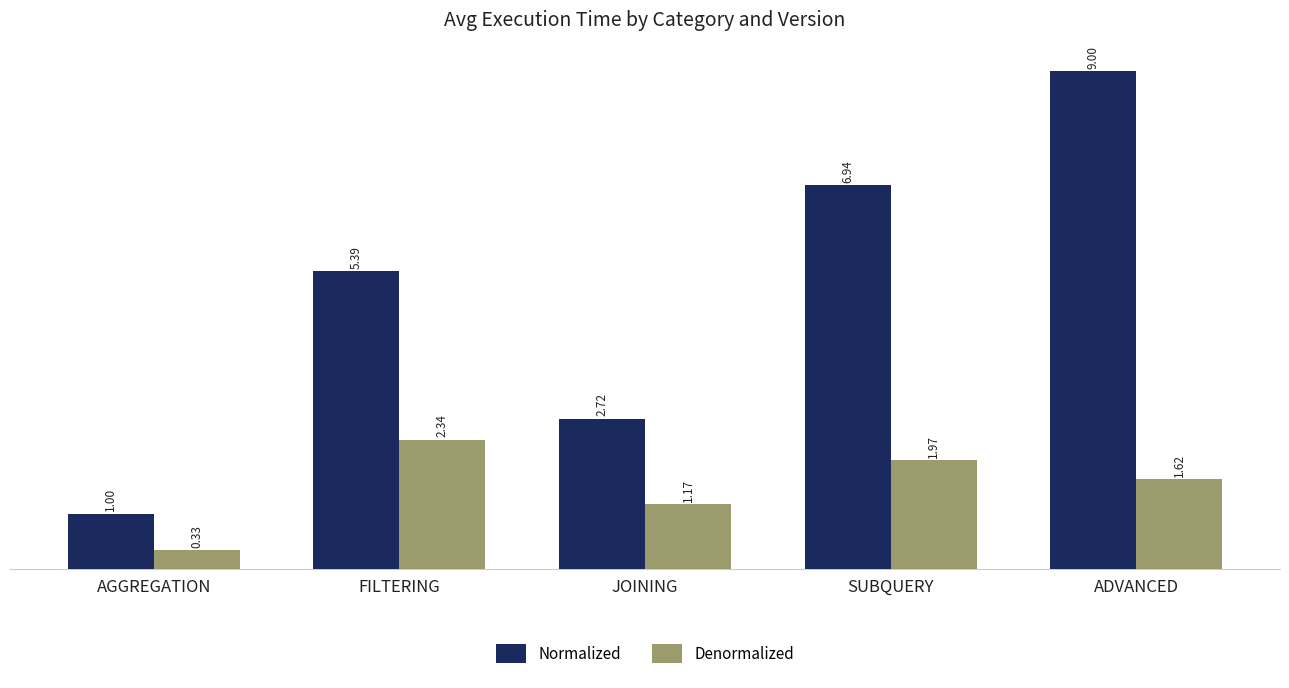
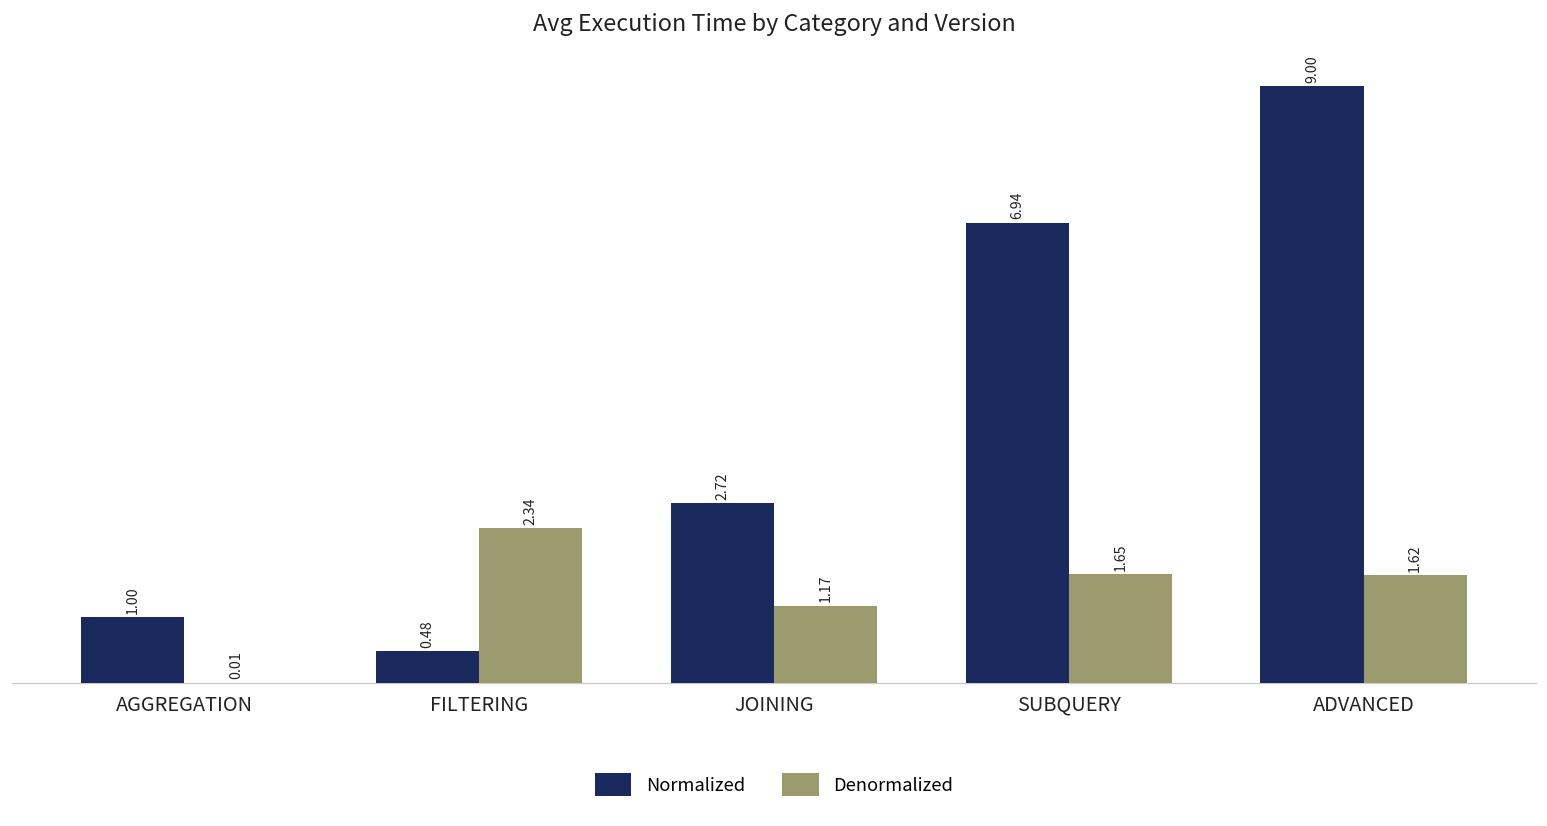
Denormalized, AGGREGATION: 0.33 -> 0.01
Normalized, FILTERING: 5.39 -> 0.48
Denormalized, SUBQUERY: 1.97 -> 1.65
